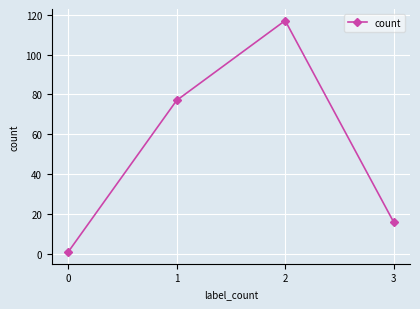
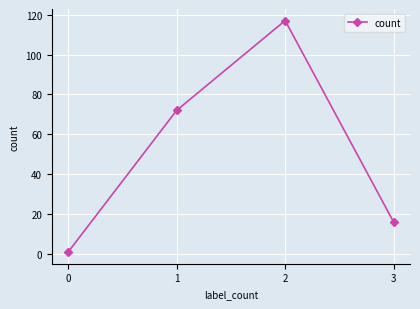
1: 77 -> 72
